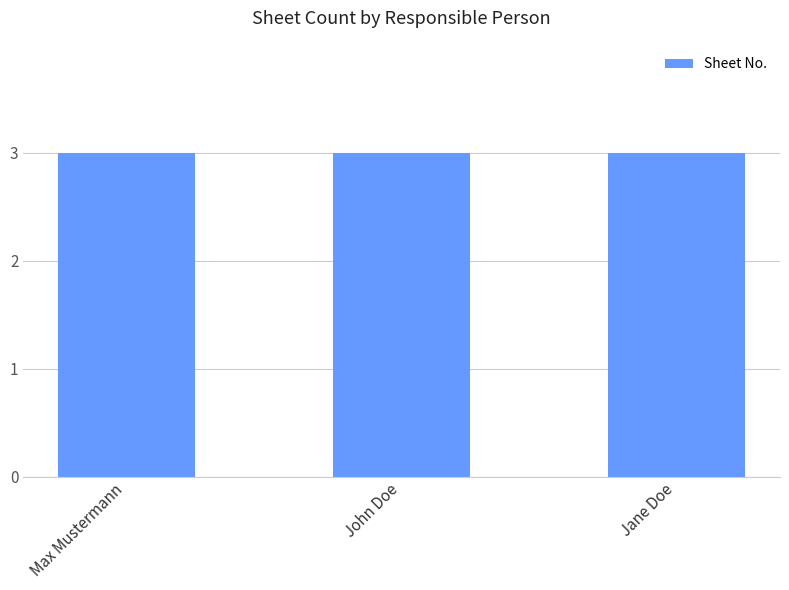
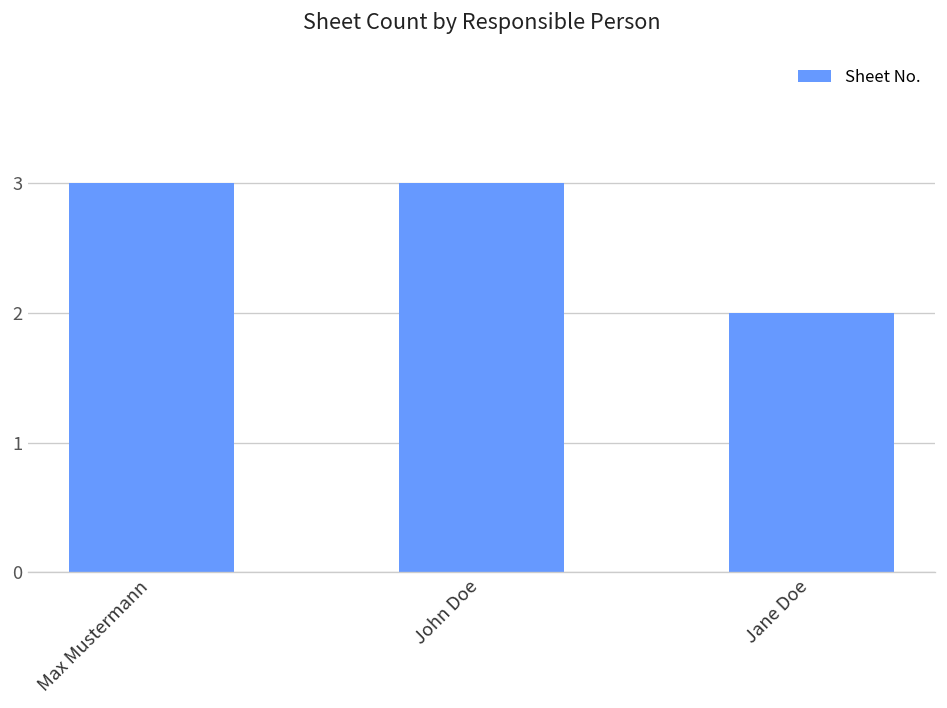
Jane Doe: 3 -> 2
